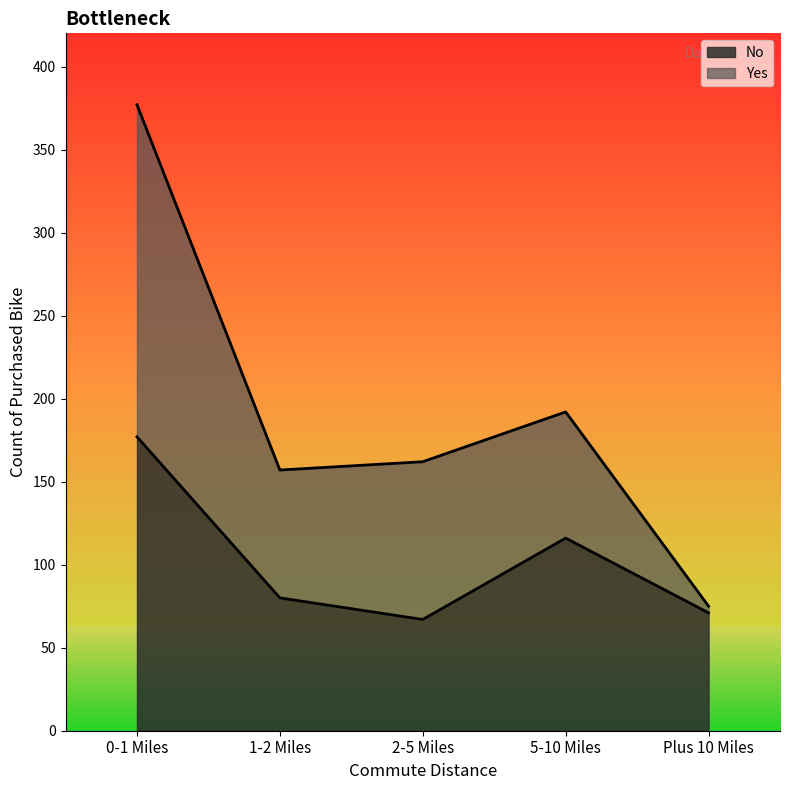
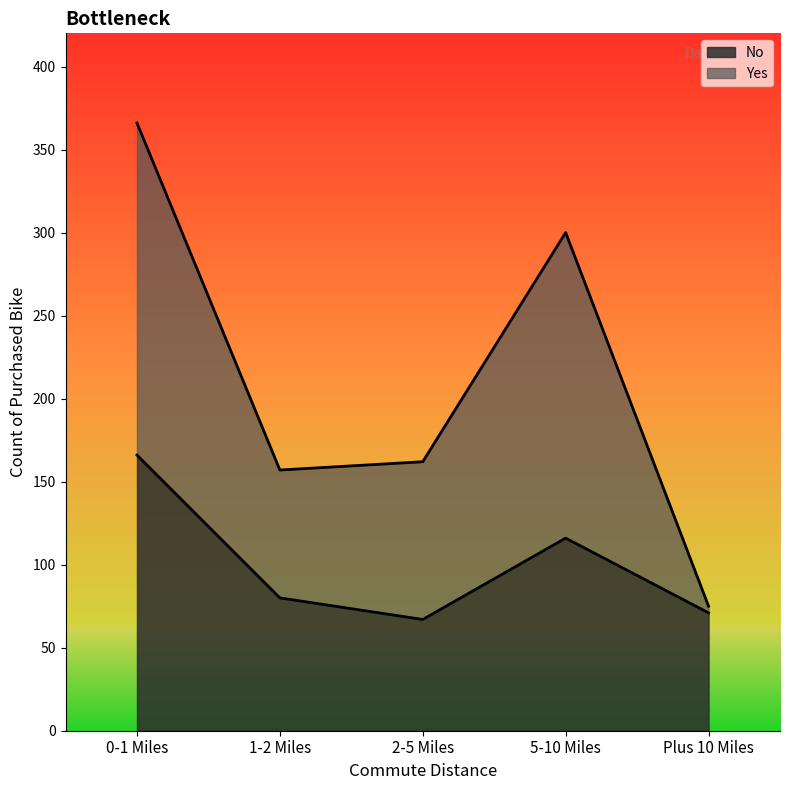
No, 0-1 Miles: 177 -> 166
Yes, 5-10 Miles: 76 -> 184
